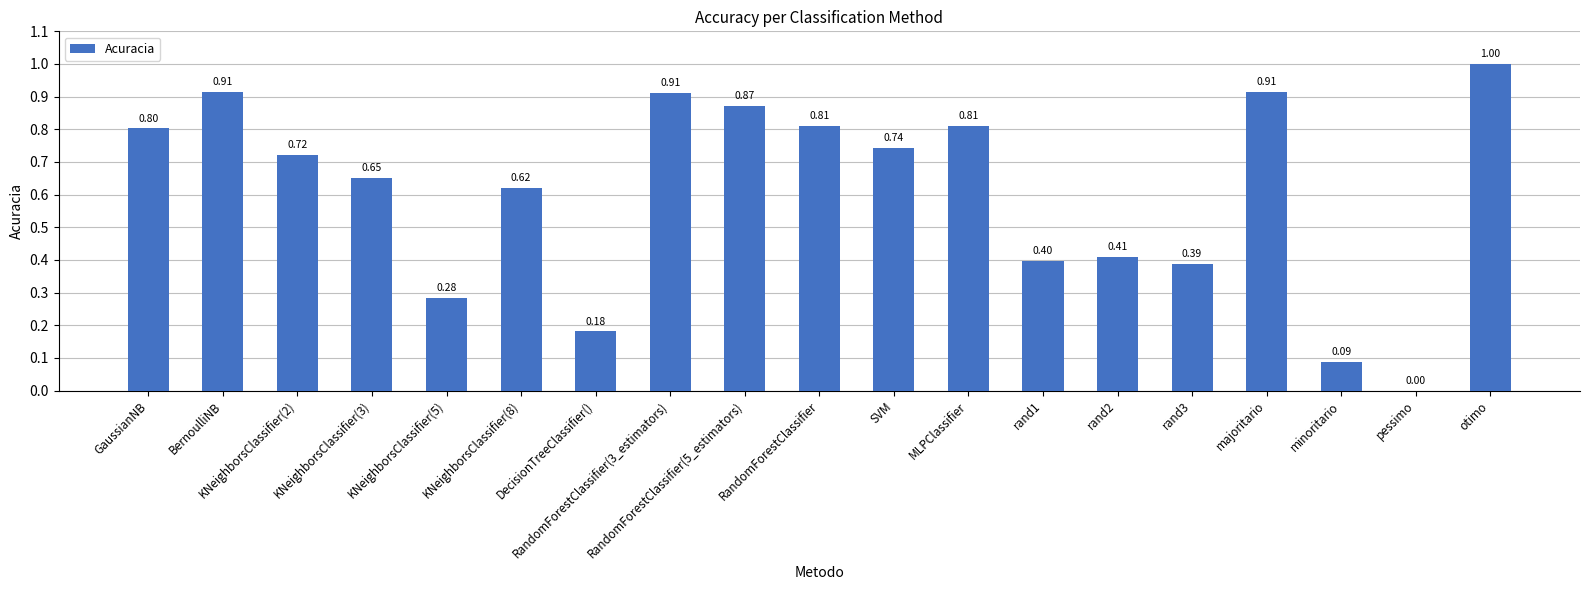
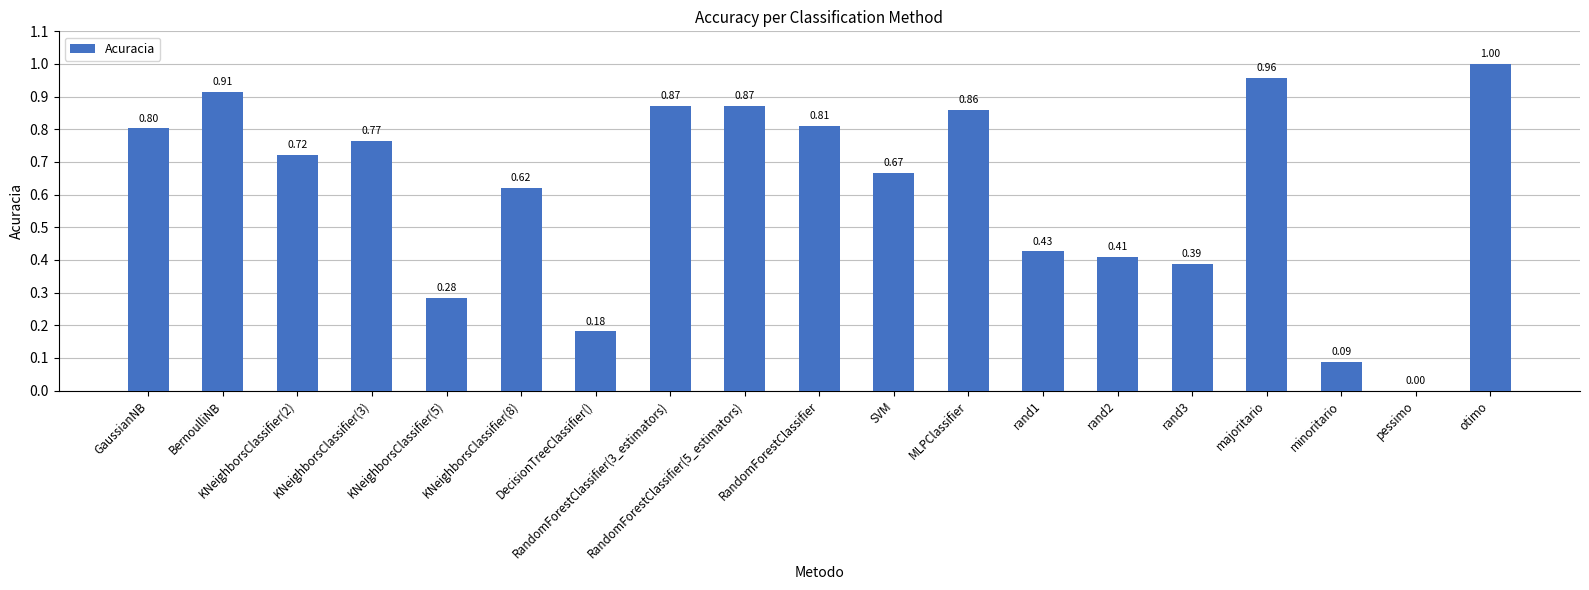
KNeighborsClassifier(3): 0.65 -> 0.77
RandomForestClassifier(3_estimators): 0.91 -> 0.87
SVM: 0.74 -> 0.67
MLPClassifier: 0.81 -> 0.86
rand1: 0.40 -> 0.43
majoritario: 0.91 -> 0.96
